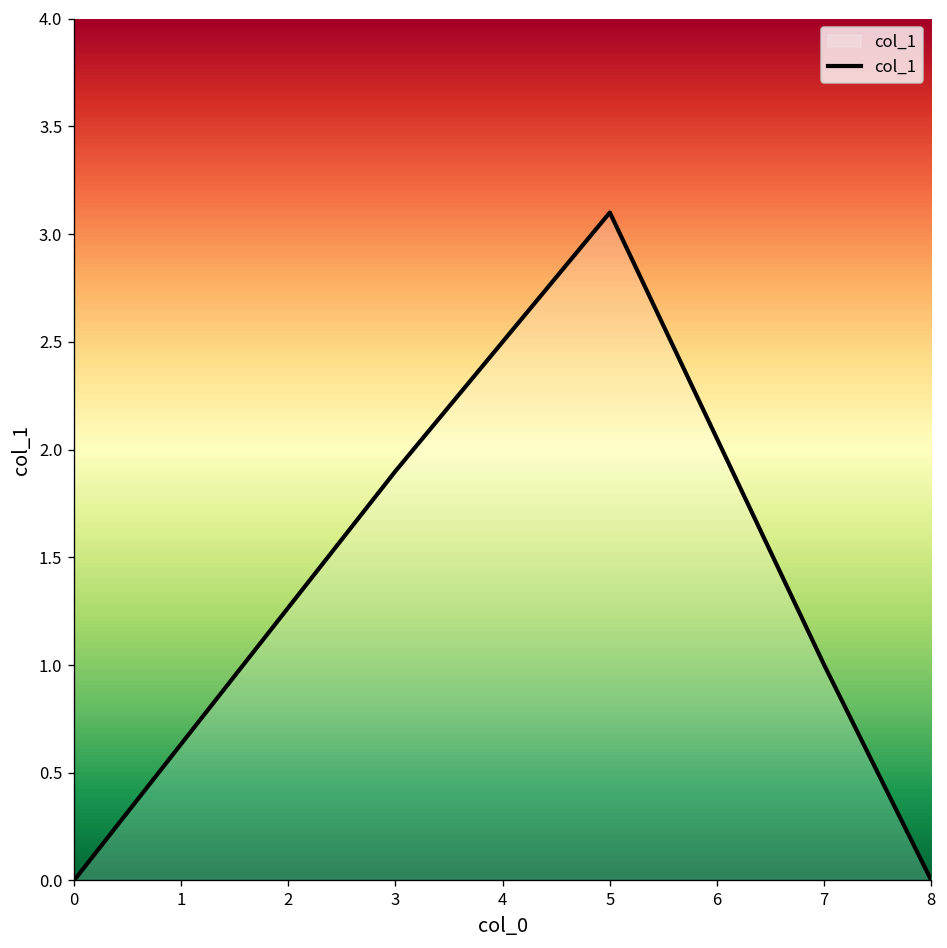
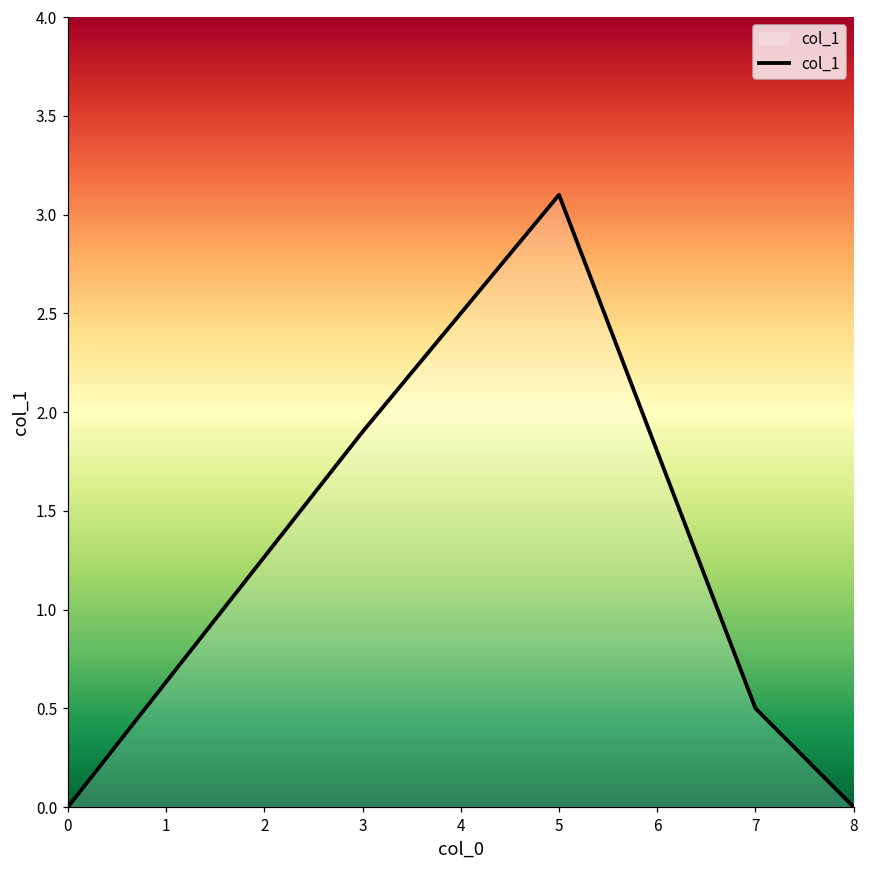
7: 1.0 -> 0.5
